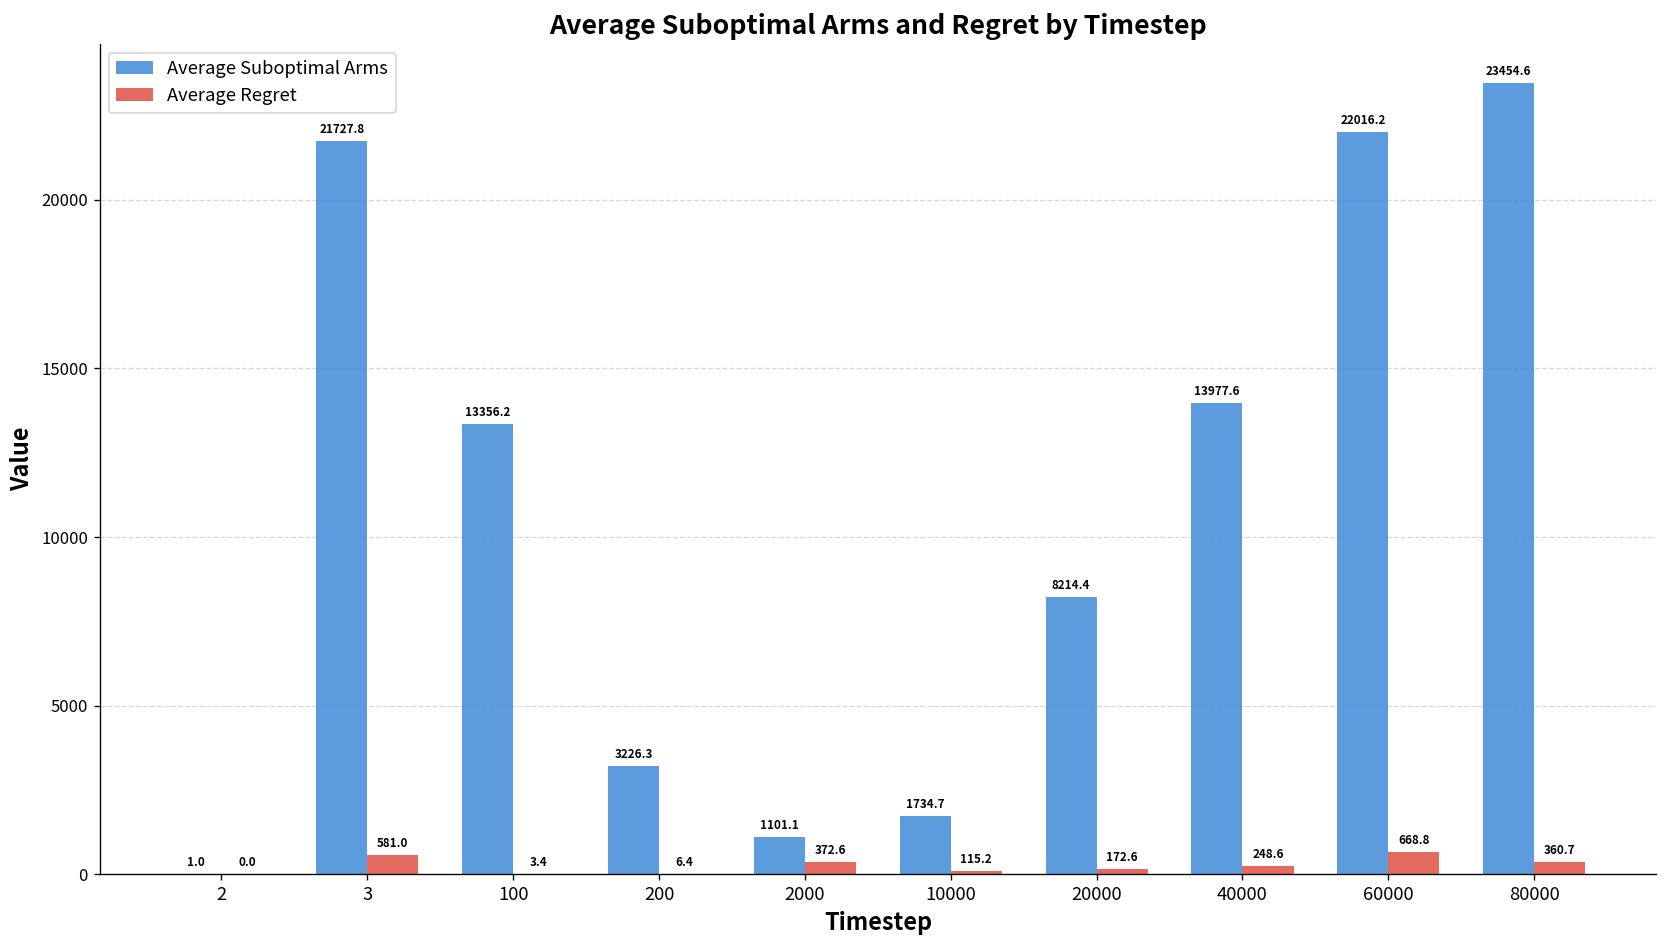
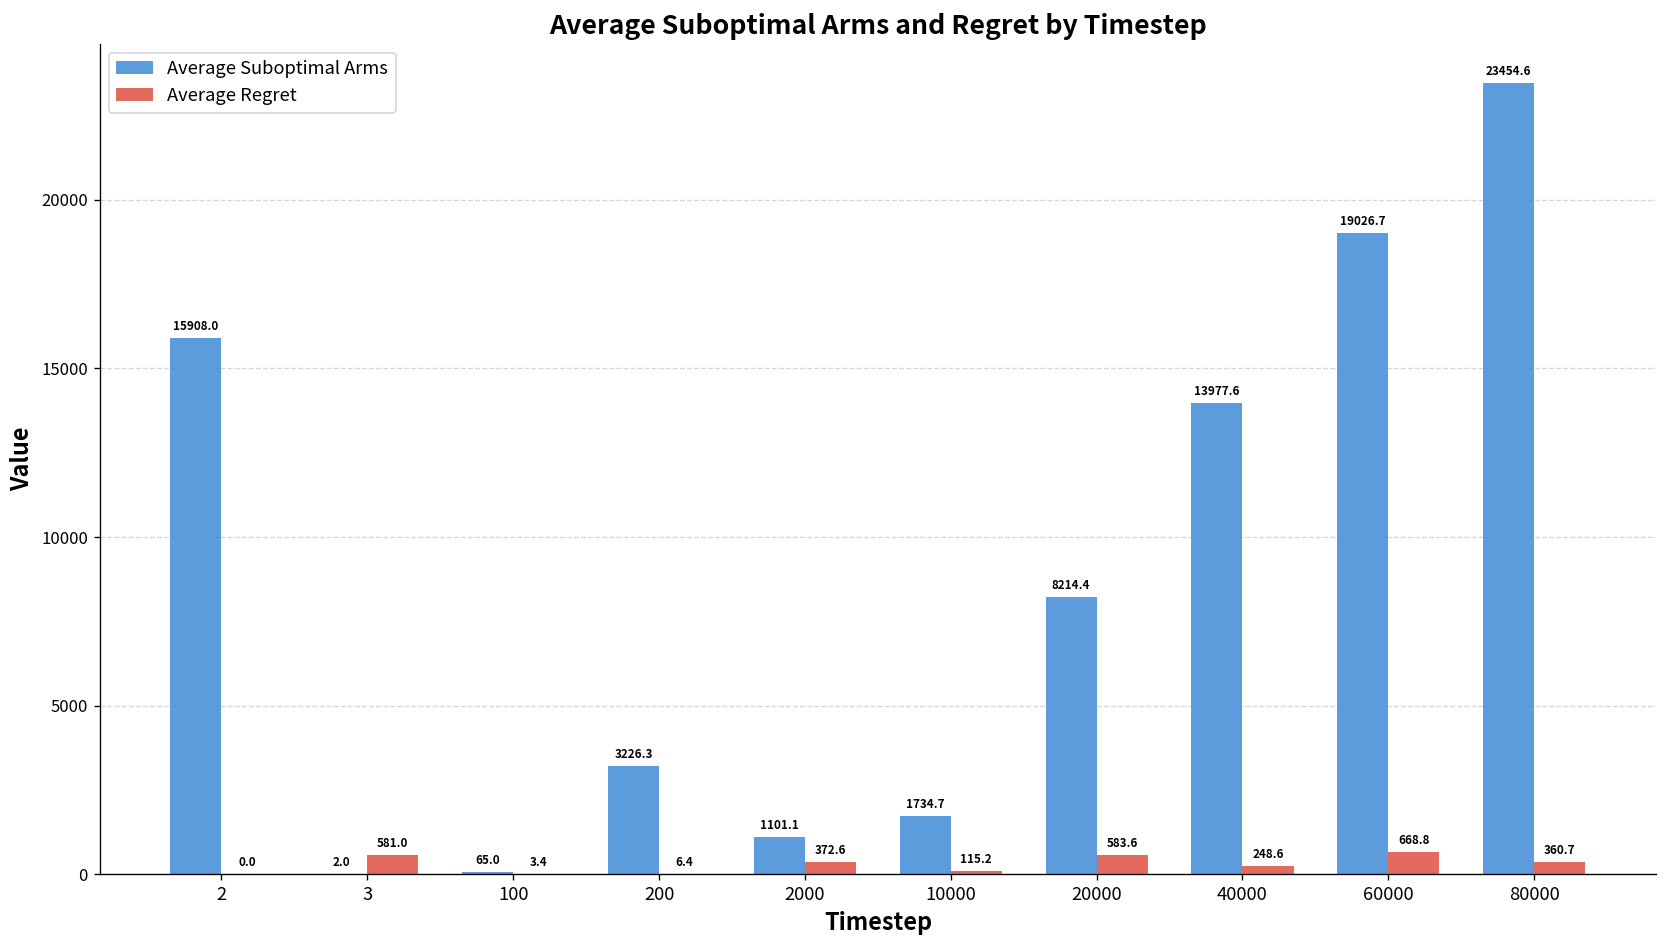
Average Suboptimal Arms, 2: 1.0 -> 15908.0
Average Suboptimal Arms, 3: 21727.8 -> 2.0
Average Suboptimal Arms, 100: 13356.2 -> 65.0
Average Regret, 20000: 172.6 -> 583.6
Average Suboptimal Arms, 60000: 22016.2 -> 19026.7
